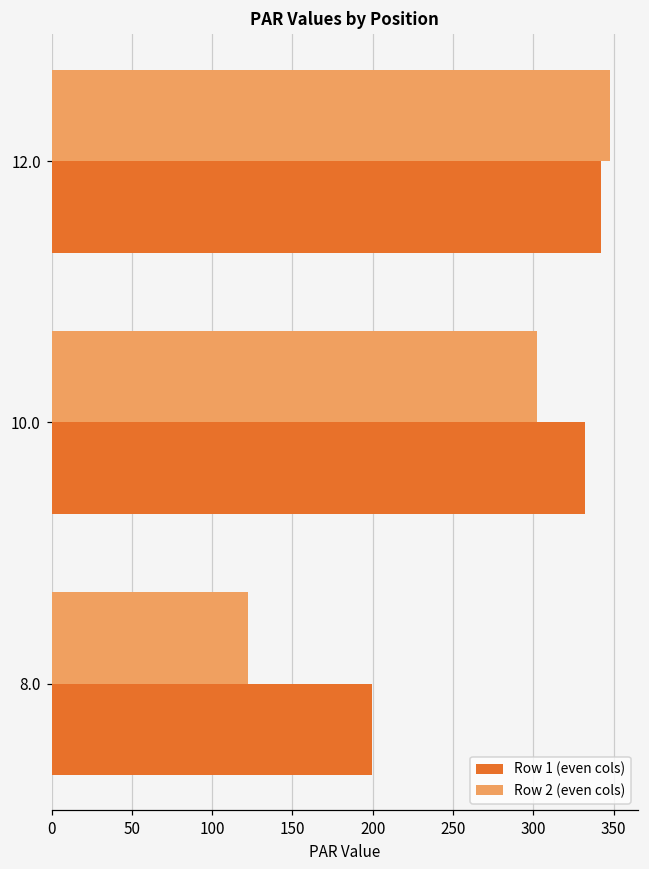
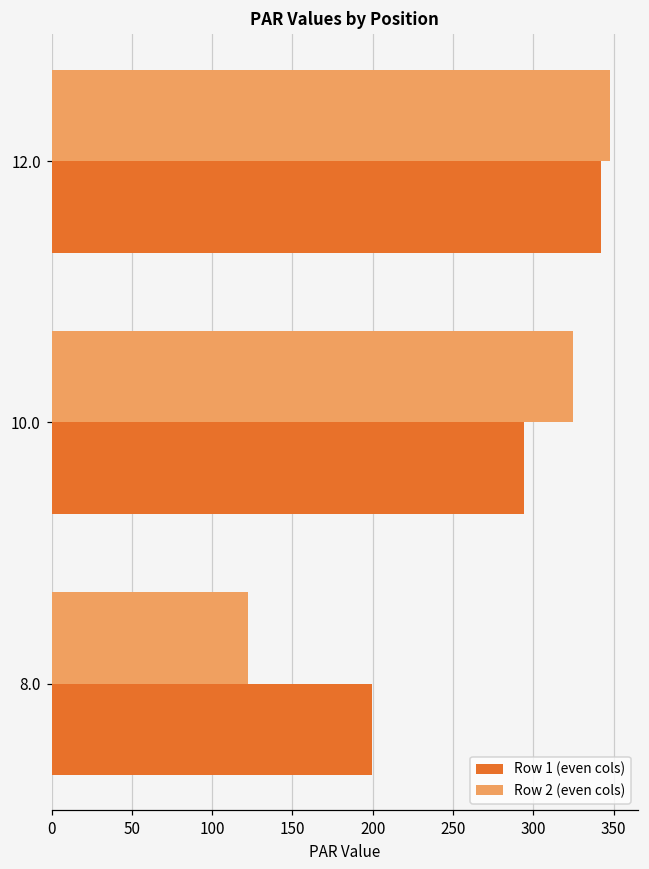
Row 2 (even cols), 10.0: 302 -> 325
Row 1 (even cols), 10.0: 332 -> 294
